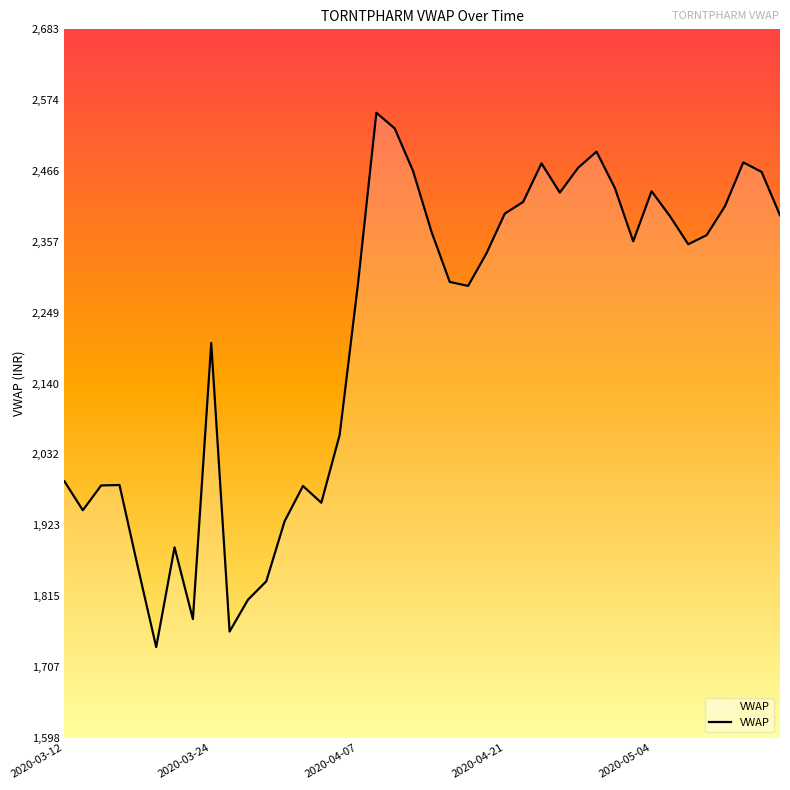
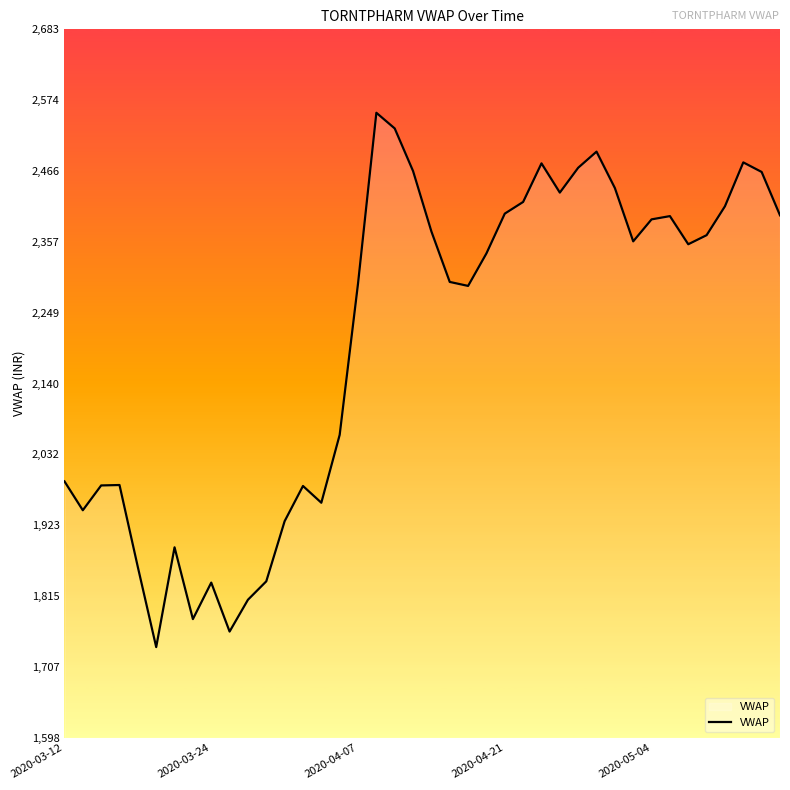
2020-03-24: 2,200 -> 1,840
2020-05-04: 2,430 -> 2,390
